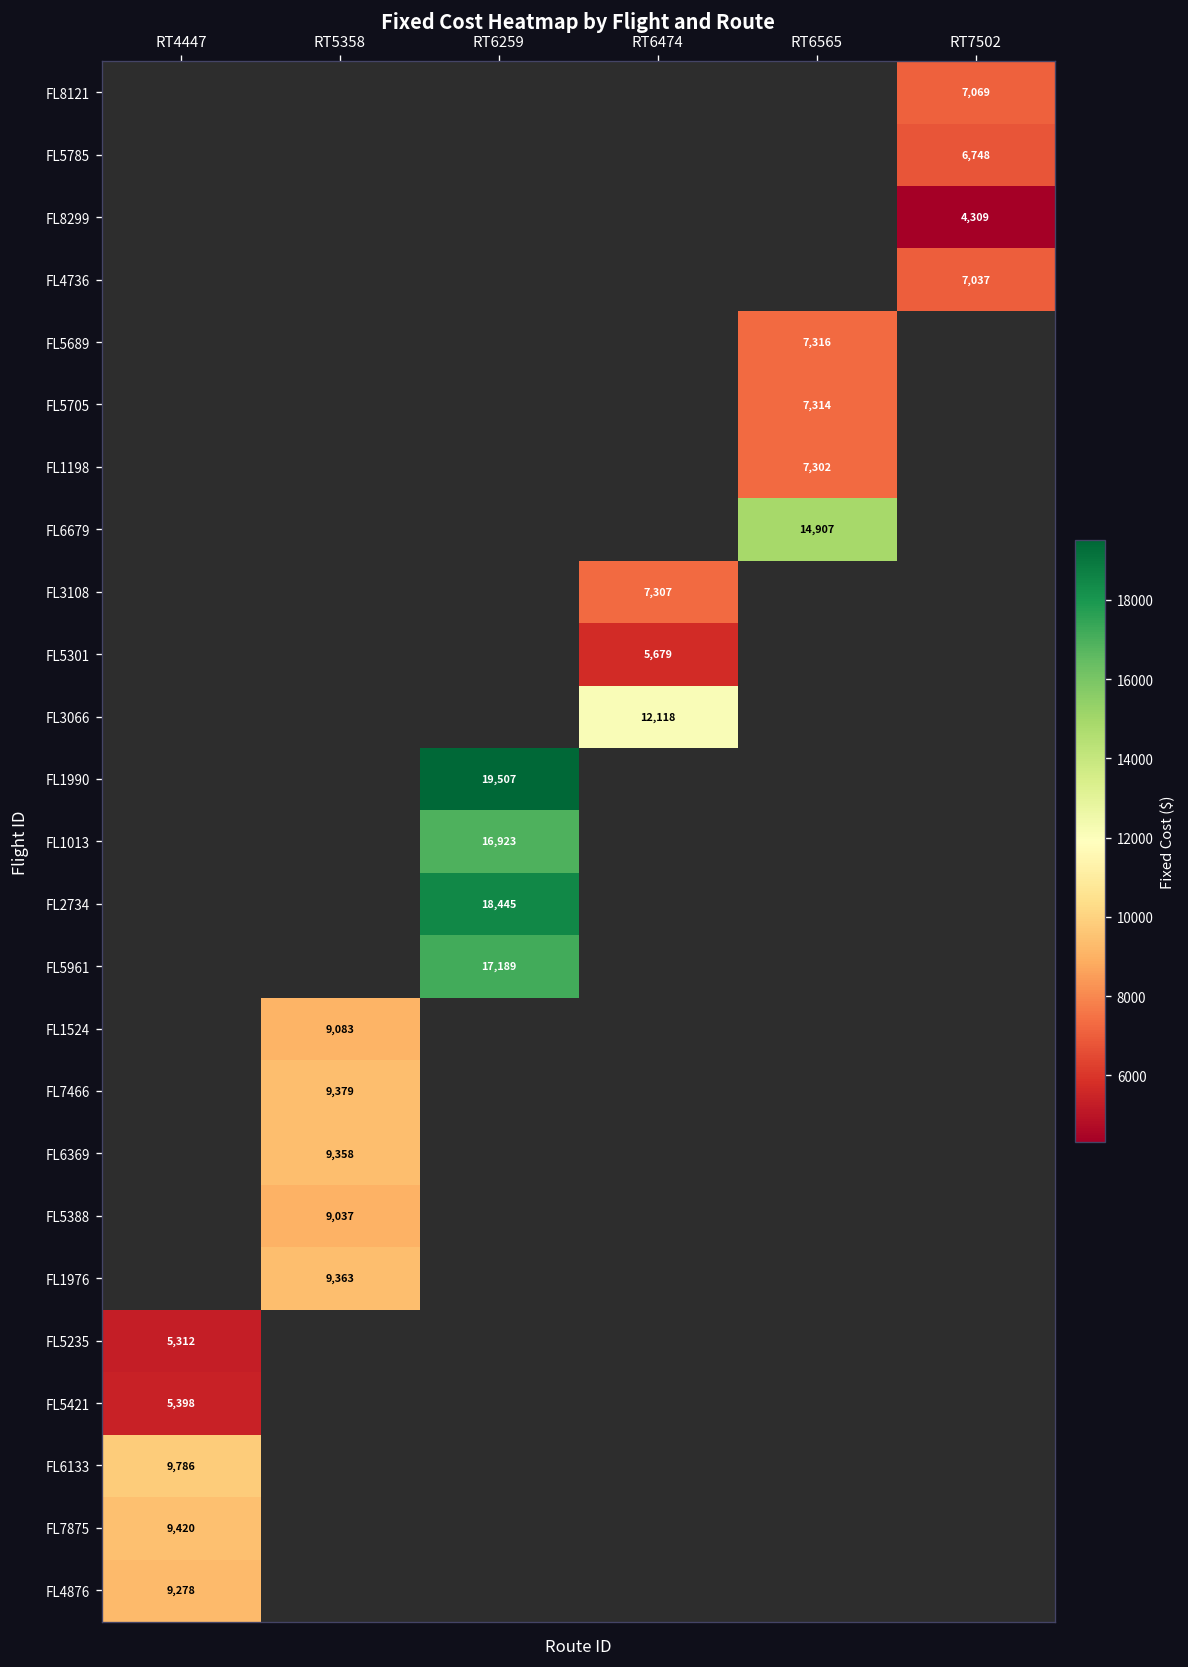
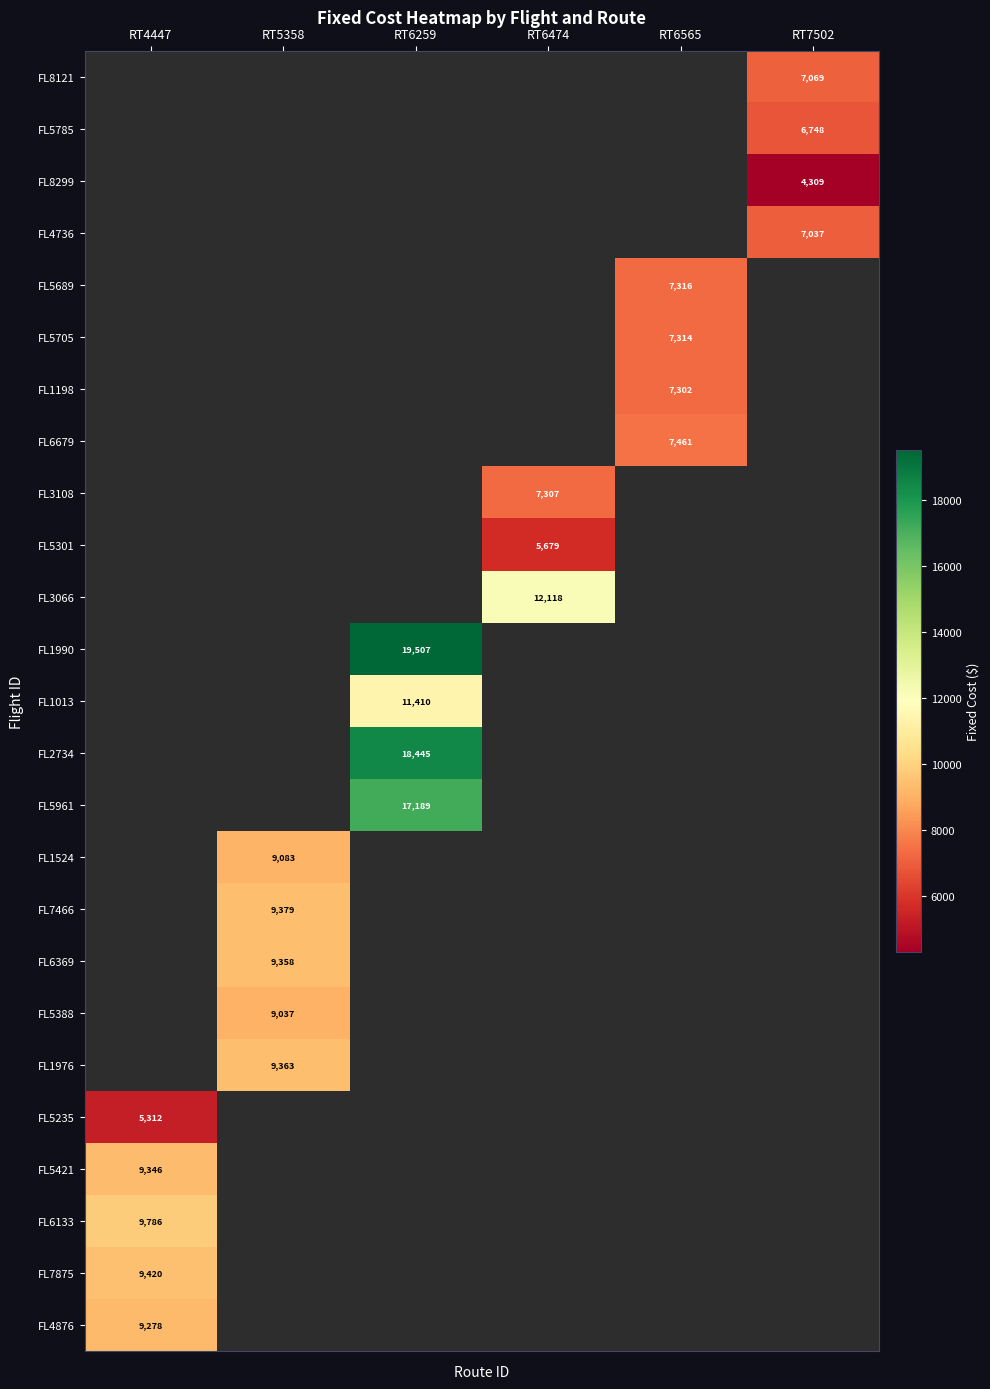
FL6679, RT6565: 14,907 -> 7,461
FL1013, RT6259: 16,923 -> 11,410
FL5421, RT4447: 5,398 -> 9,346
